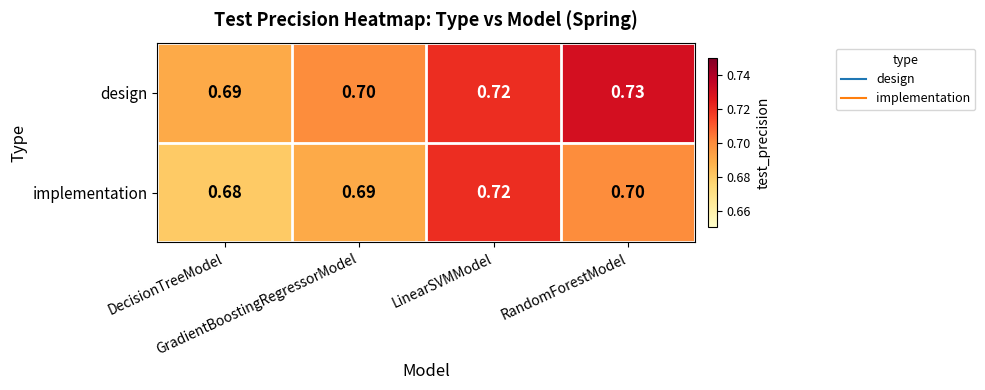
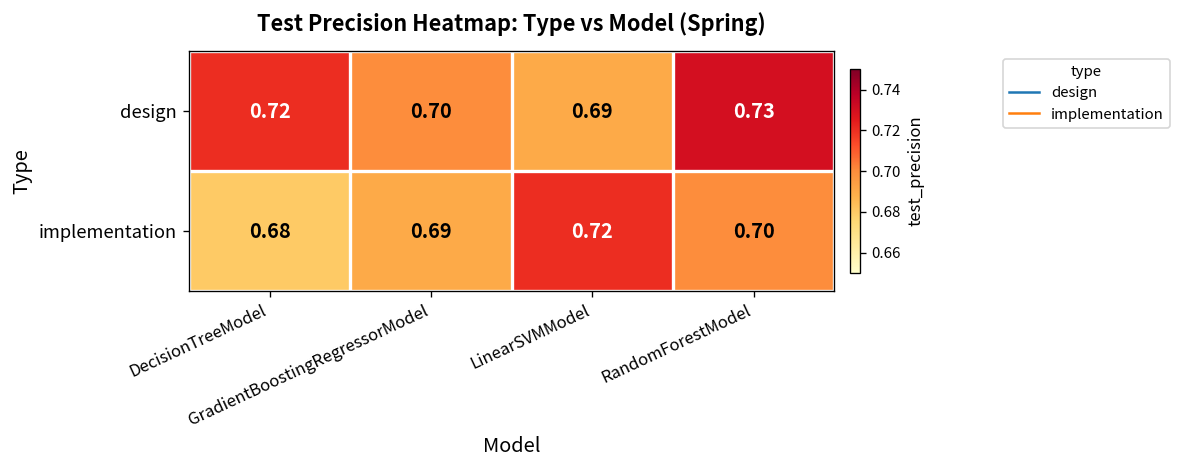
design, DecisionTreeModel: 0.69 -> 0.72
design, LinearSVMModel: 0.72 -> 0.69
